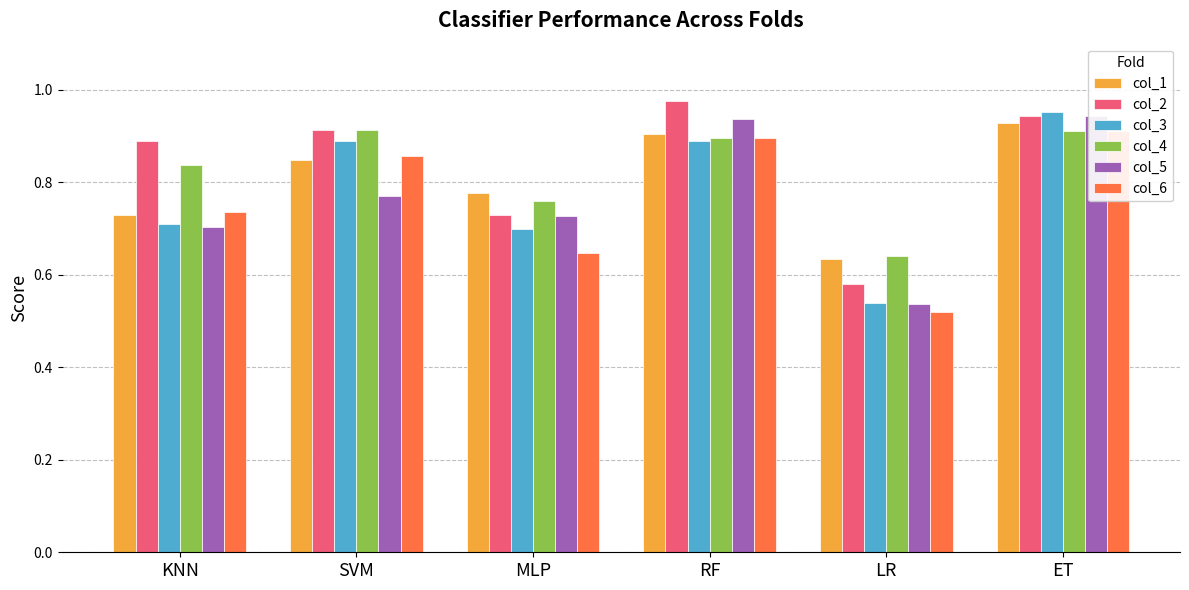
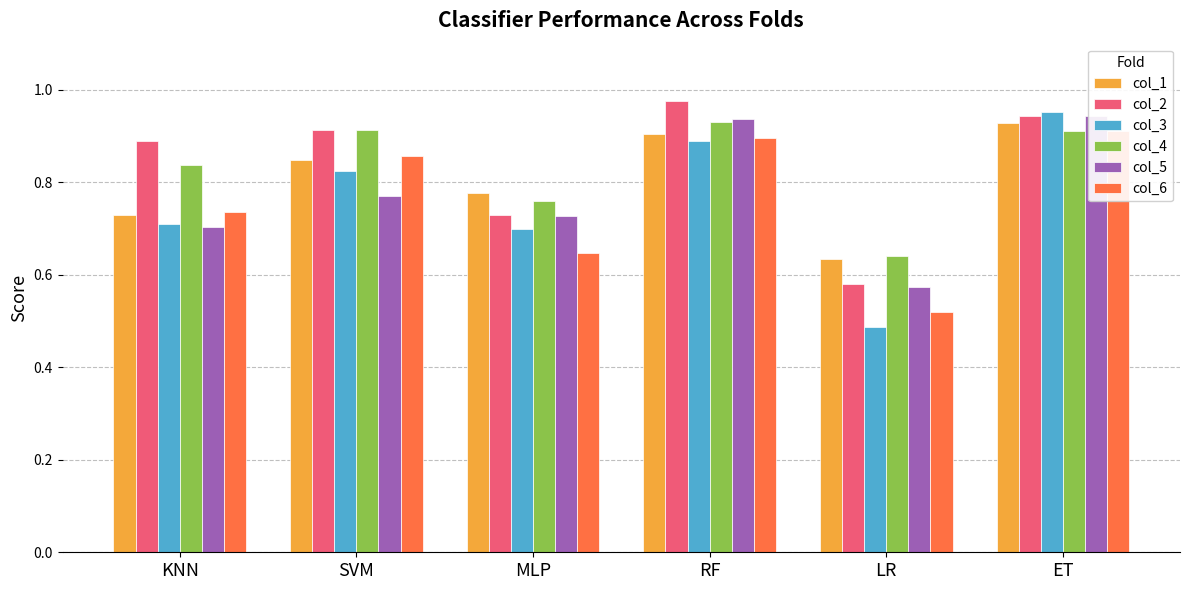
col_3, SVM: 0.89 -> 0.83
col_4, RF: 0.90 -> 0.93
col_3, LR: 0.54 -> 0.49
col_5, LR: 0.54 -> 0.57
